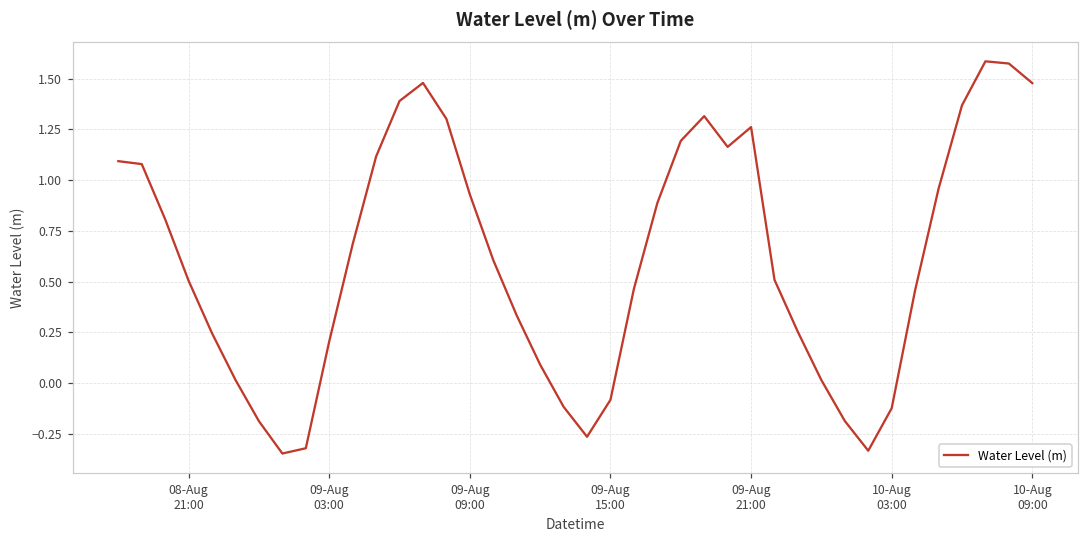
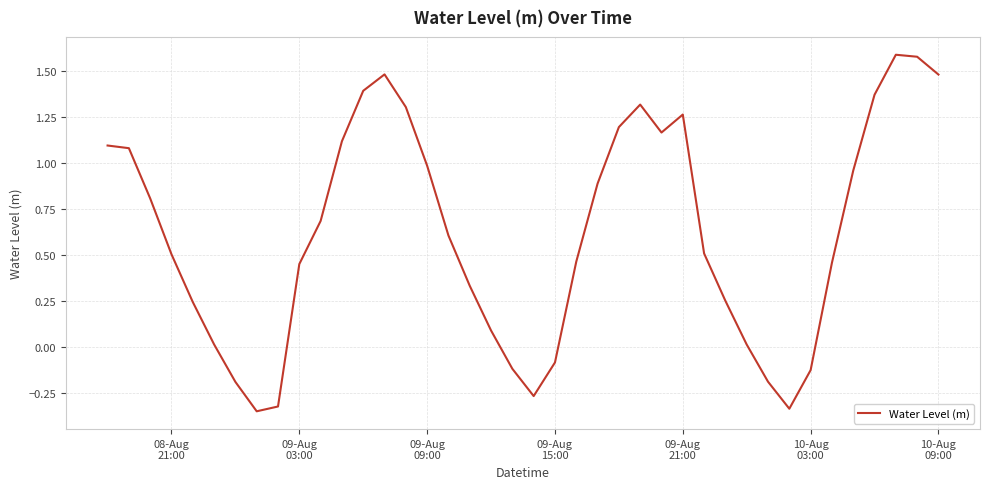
09-Aug 03:00: 0.21 -> 0.45
09-Aug 09:00: 0.93 -> 0.98
